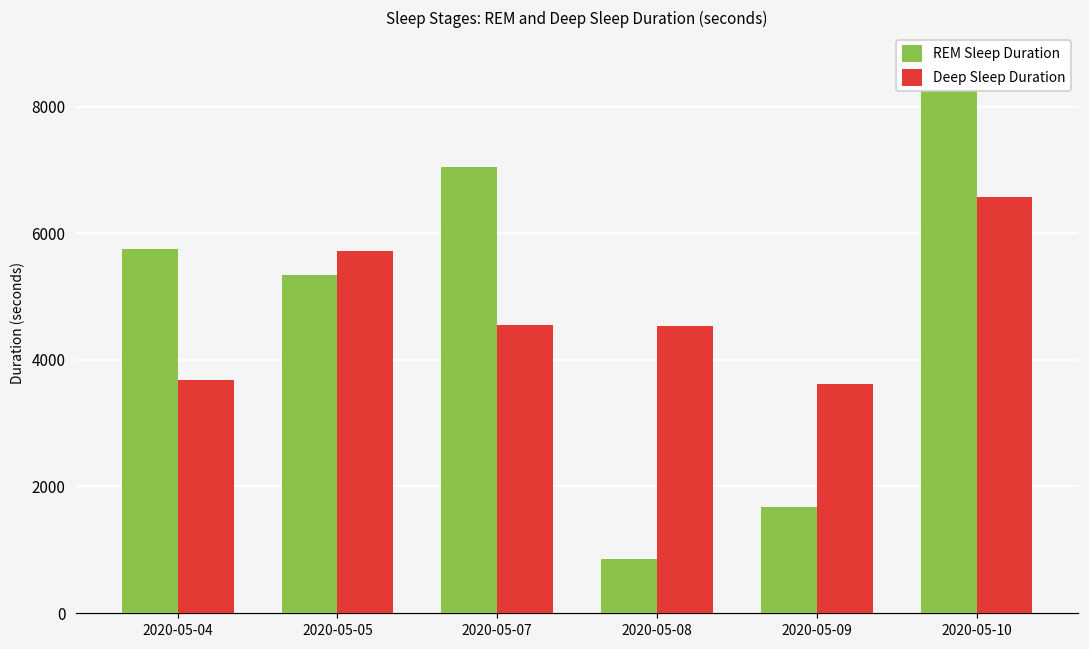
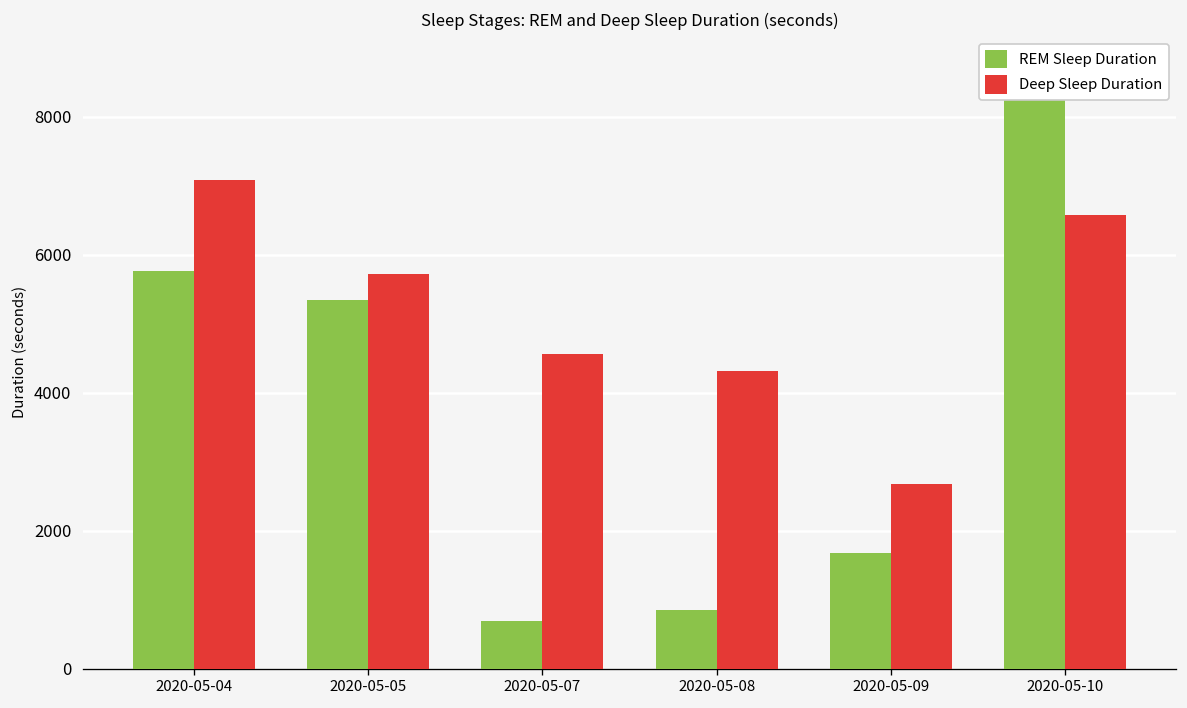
Deep Sleep Duration, 2020-05-04: 3700 -> 7100
REM Sleep Duration, 2020-05-07: 7100 -> 700
Deep Sleep Duration, 2020-05-08: 4500 -> 4300
Deep Sleep Duration, 2020-05-09: 3600 -> 2700
